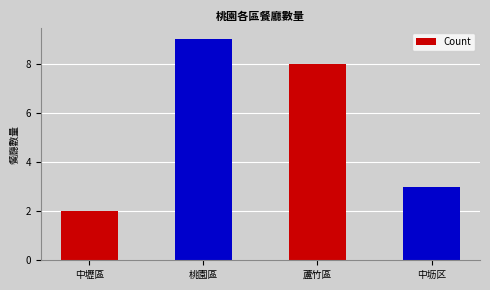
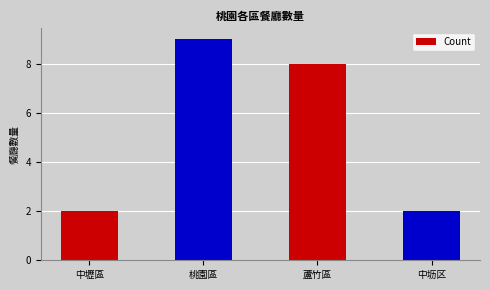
中坜区: 3 -> 2
